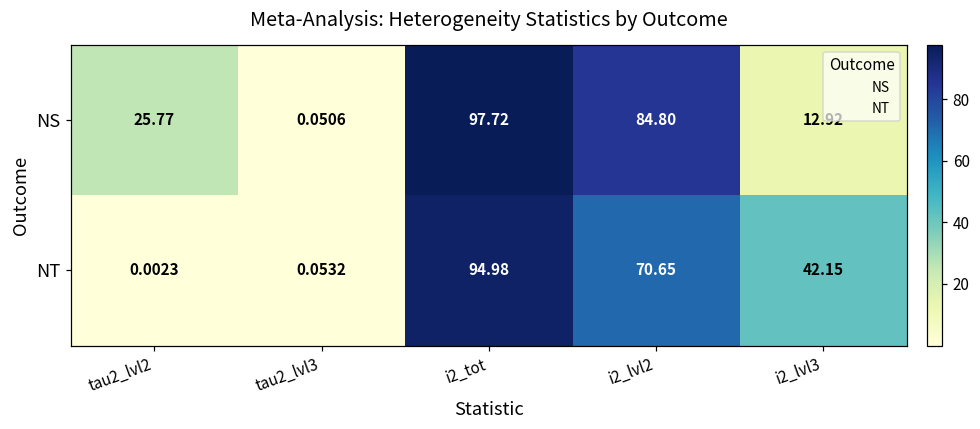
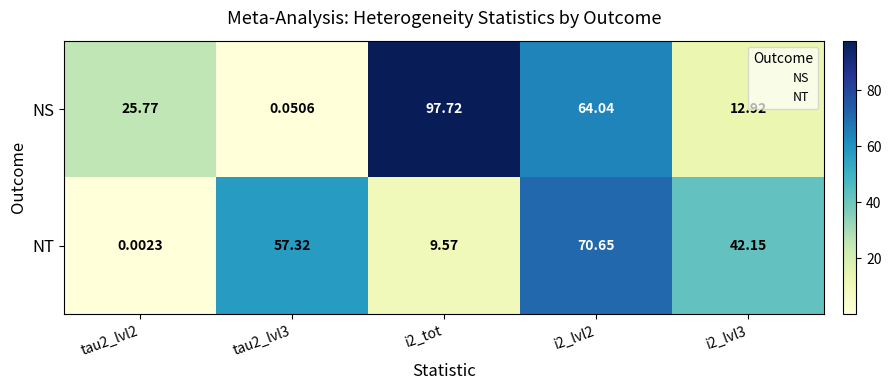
NS, i2_lvl2: 84.80 -> 64.04
NT, tau2_lvl3: 0.0532 -> 57.32
NT, i2_tot: 94.98 -> 9.57
